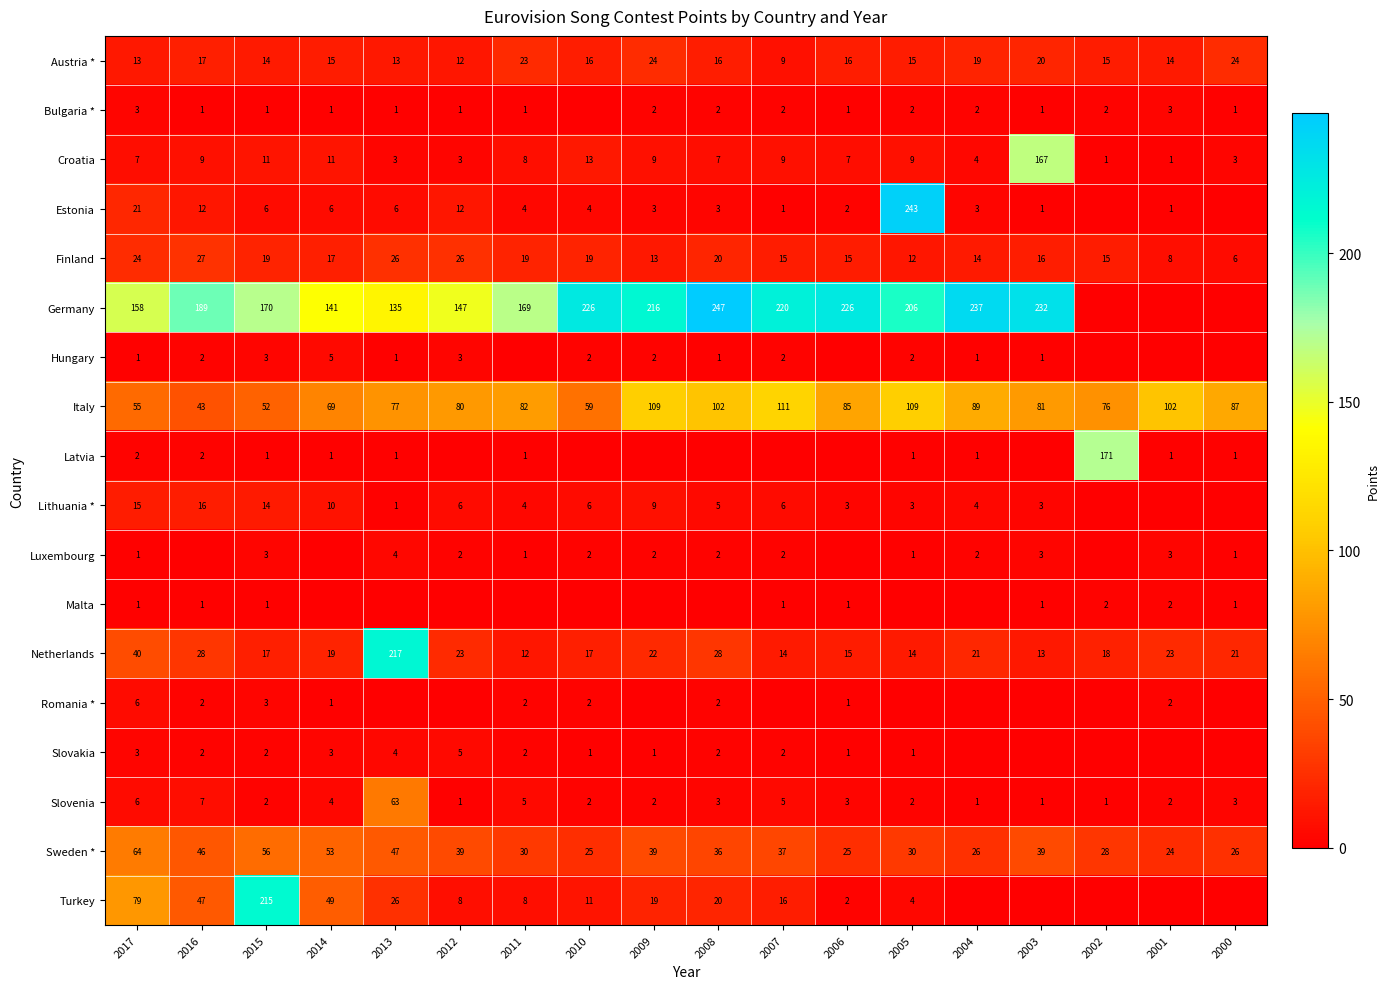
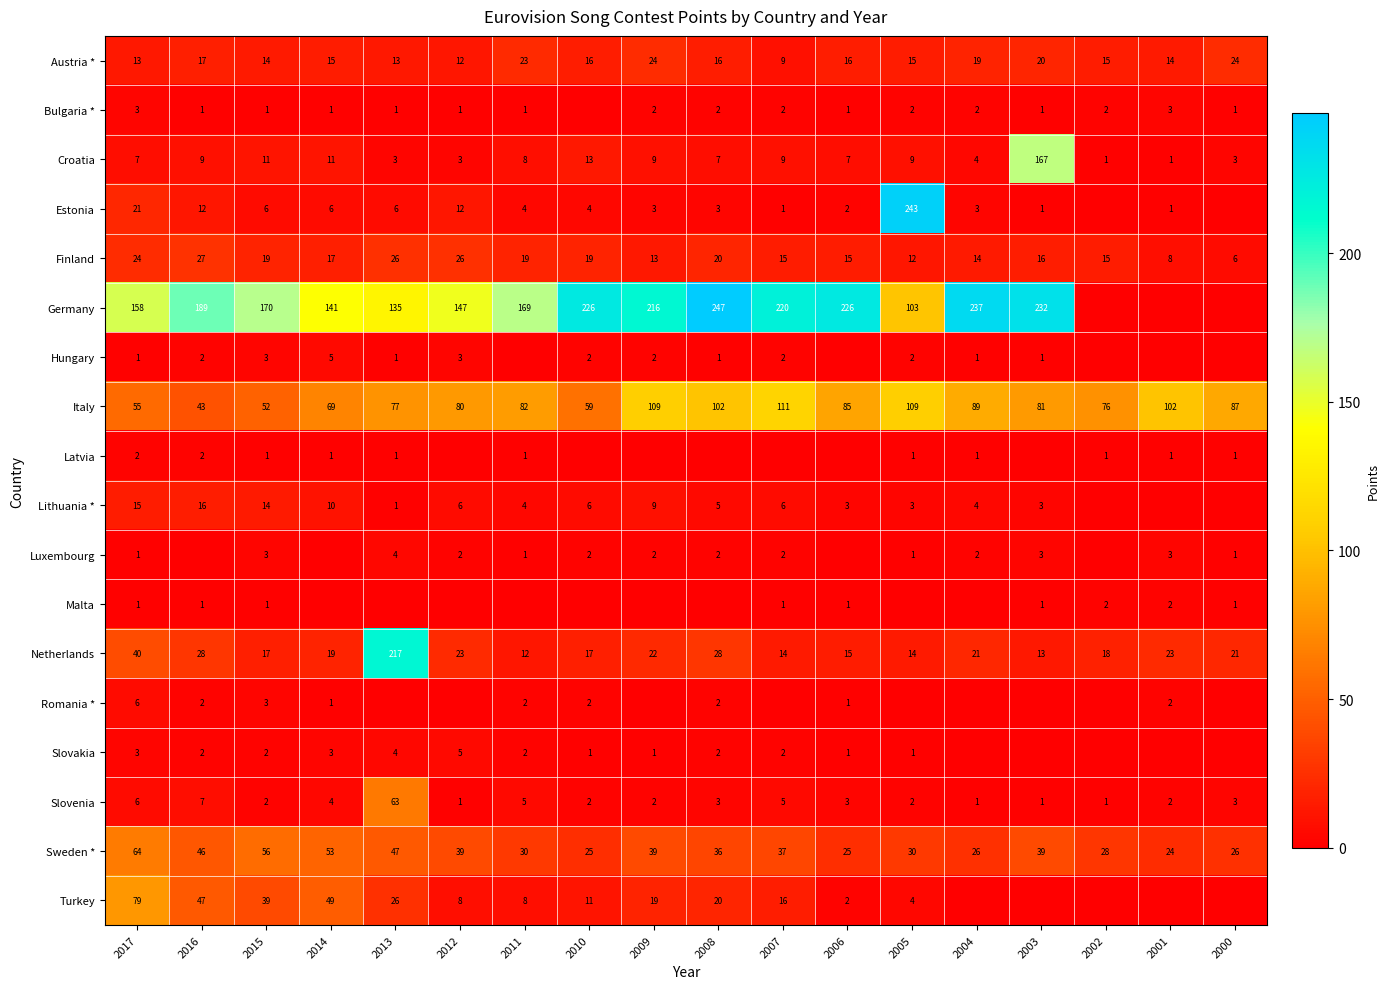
Germany, 2005: 206 -> 103
Latvia, 2002: 171 -> 1
Turkey, 2015: 215 -> 39
